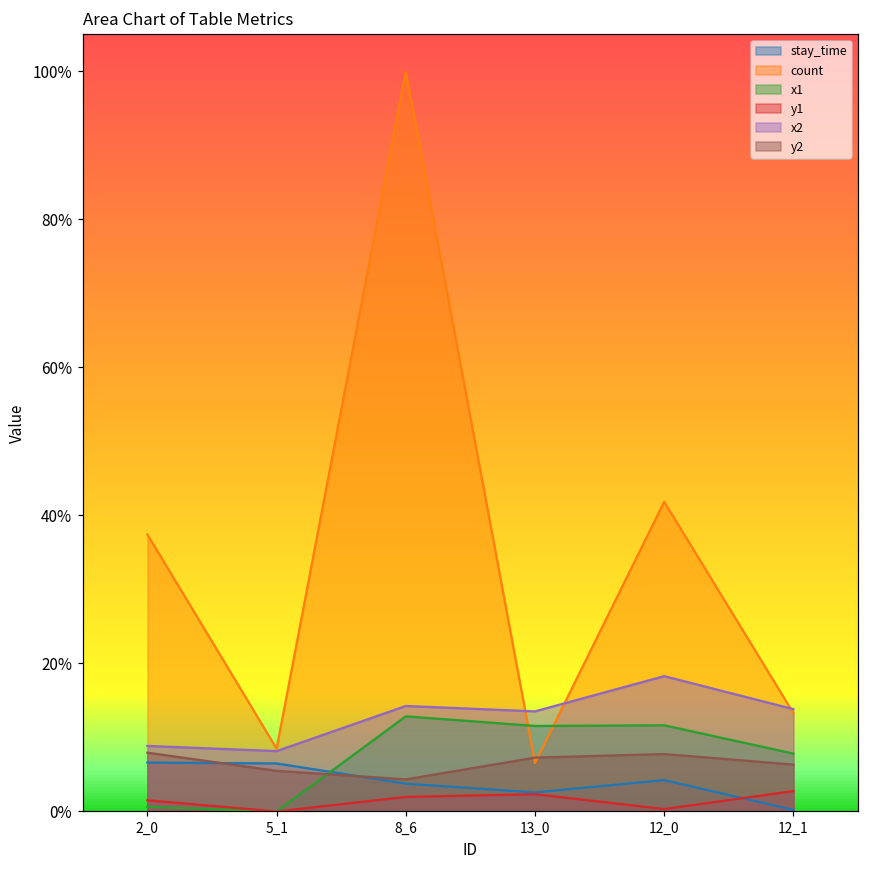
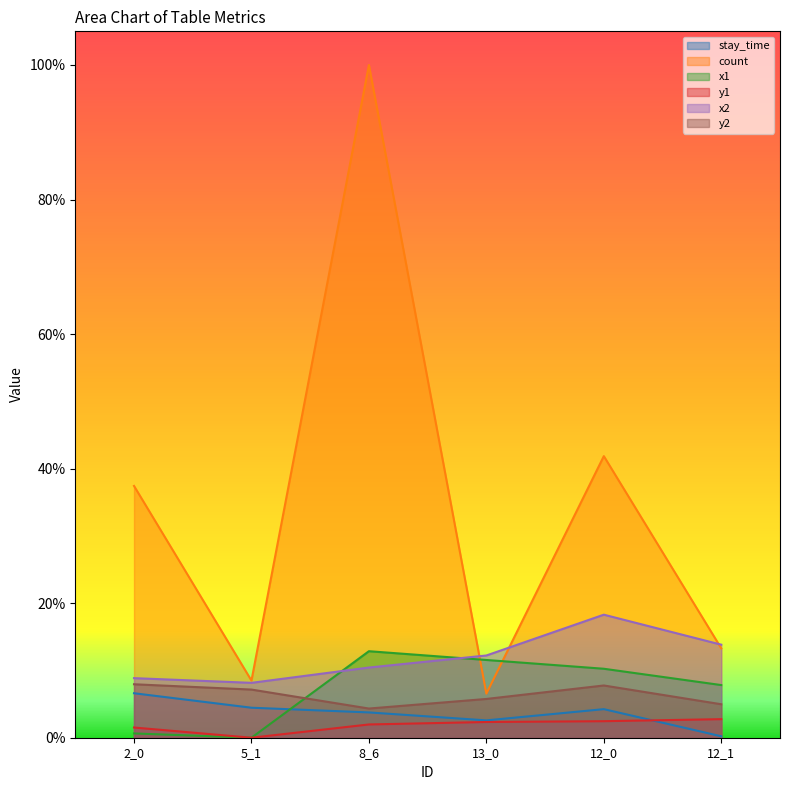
stay_time, 5_1: 6% -> 4%
y2, 5_1: 5% -> 7%
x2, 8_6: 14% -> 10%
x2, 13_0: 14% -> 12%
y2, 13_0: 7% -> 6%
x1, 12_0: 12% -> 10%
y1, 12_0: 0% -> 2%
y2, 12_1: 6% -> 5%
